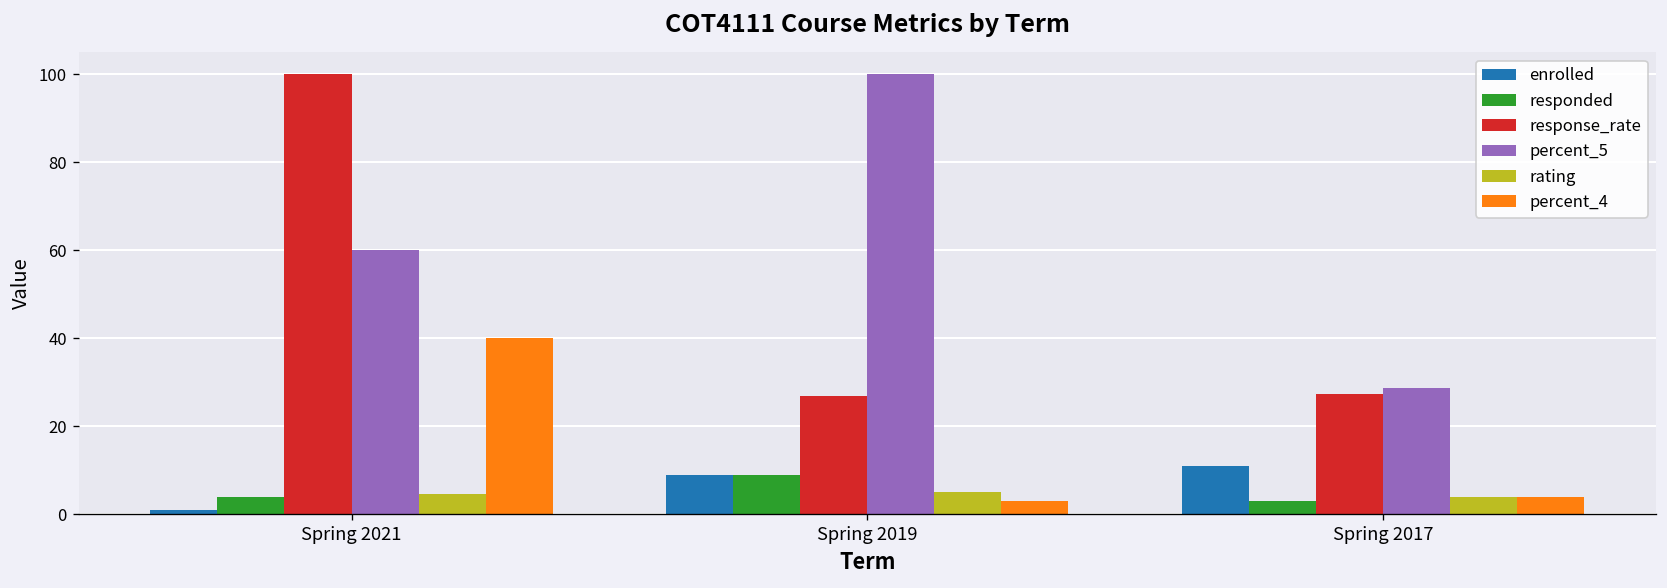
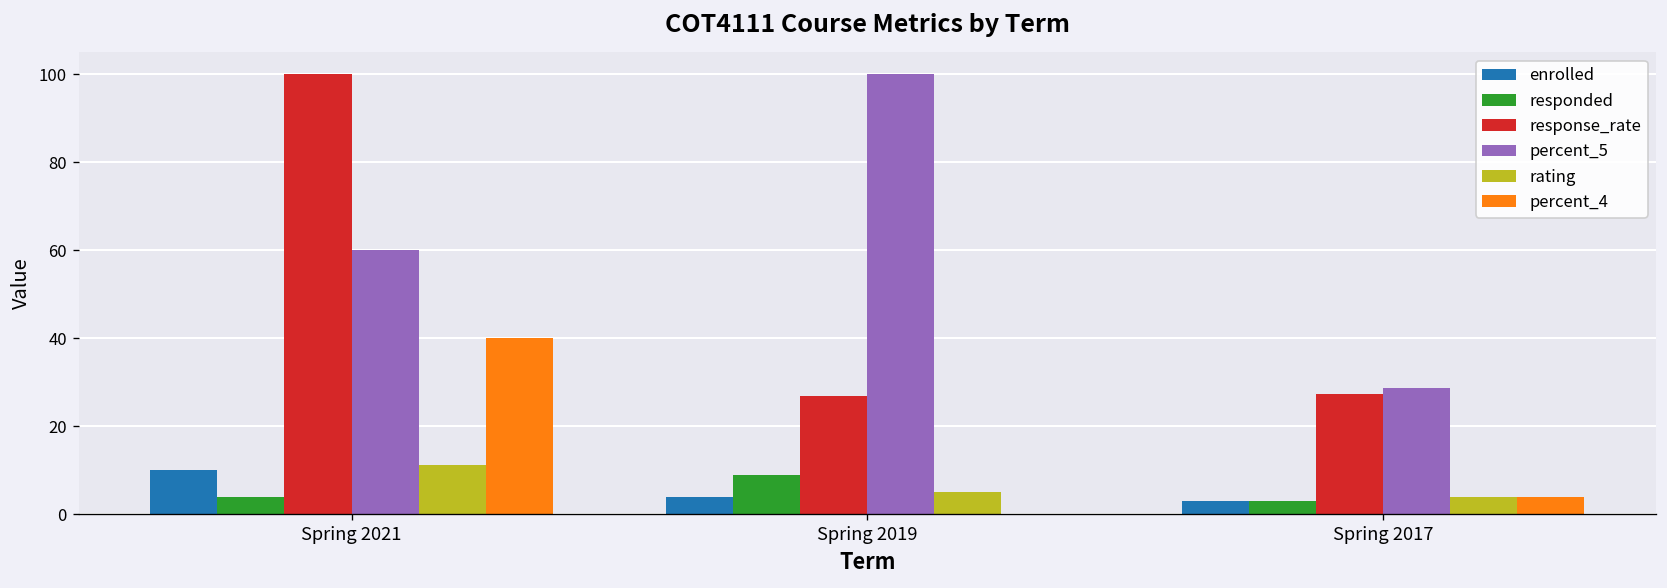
enrolled, Spring 2021: 1 -> 10
rating, Spring 2021: 5 -> 11
enrolled, Spring 2019: 9 -> 4
percent_4, Spring 2019: 3 -> 0
enrolled, Spring 2017: 11 -> 3
